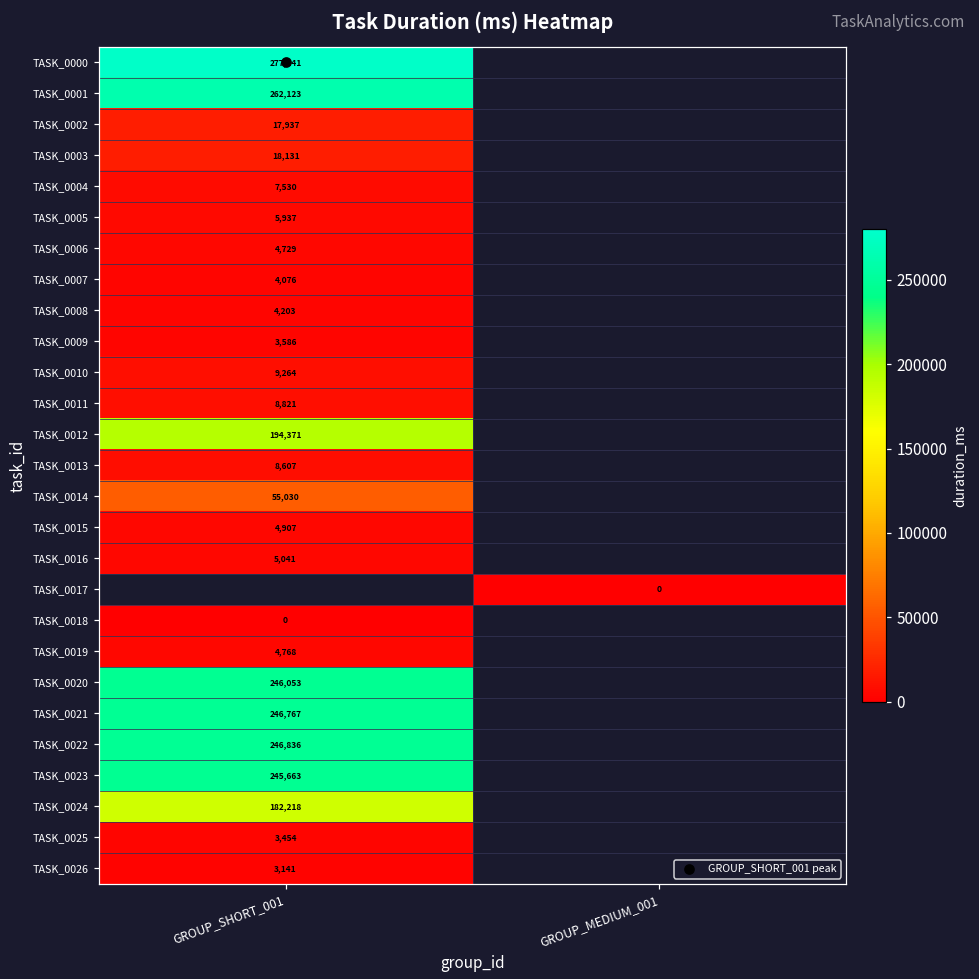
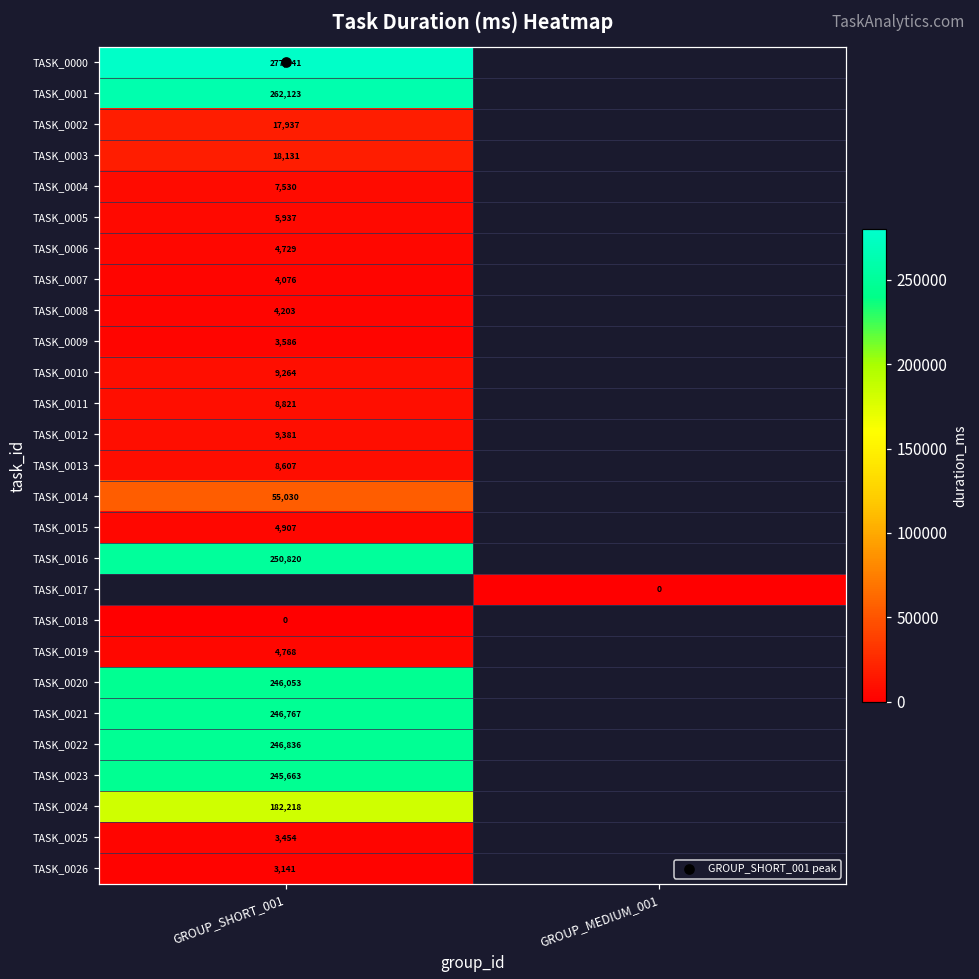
TASK_0012, GROUP_SHORT_001: 194,371 -> 9,381
TASK_0016, GROUP_SHORT_001: 5,041 -> 250,820
